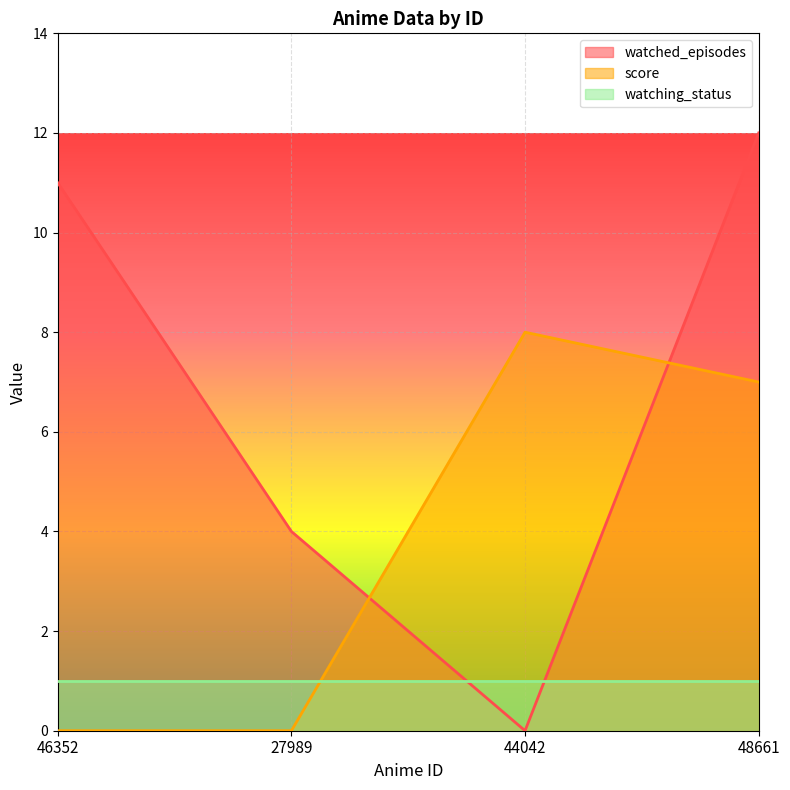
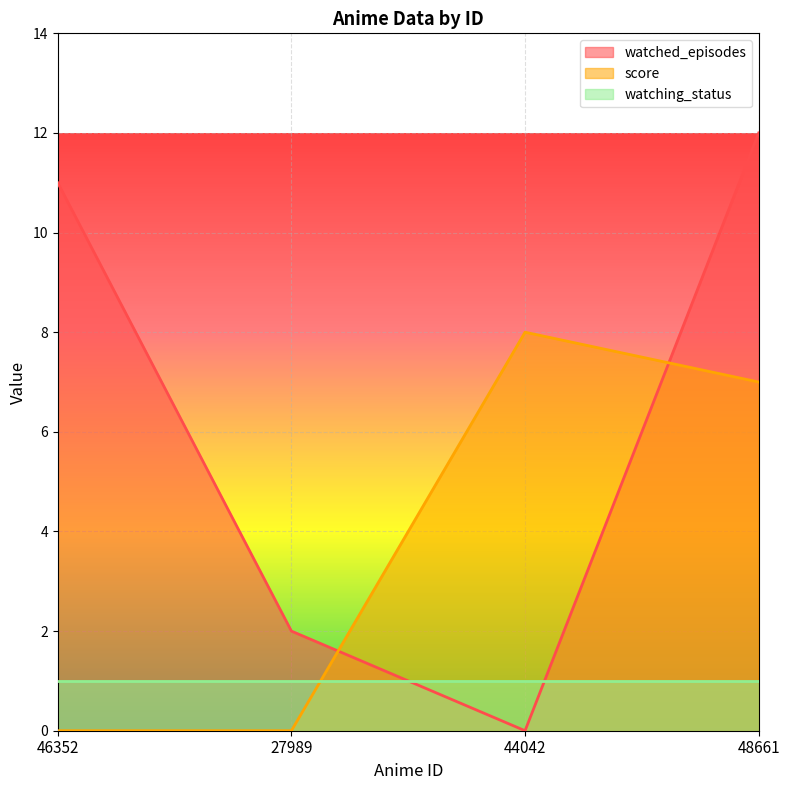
watched_episodes, 27989: 4 -> 2
